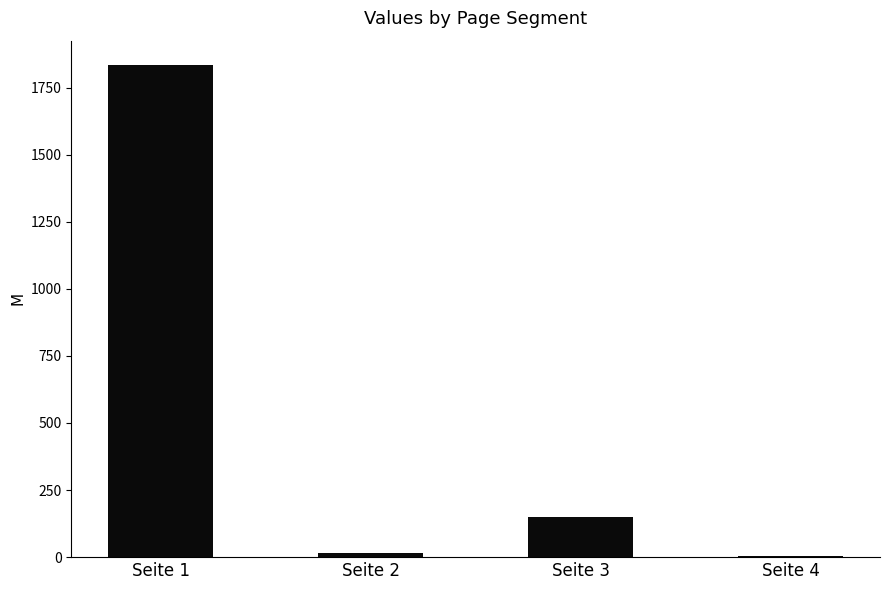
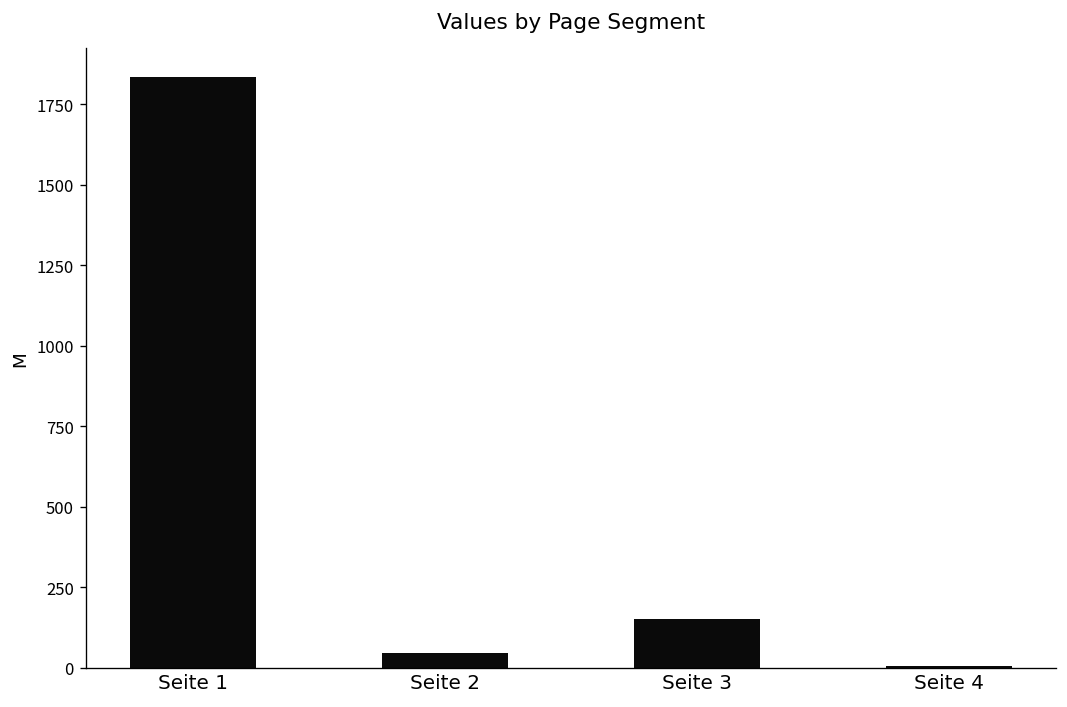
Seite 2: 20 -> 50
